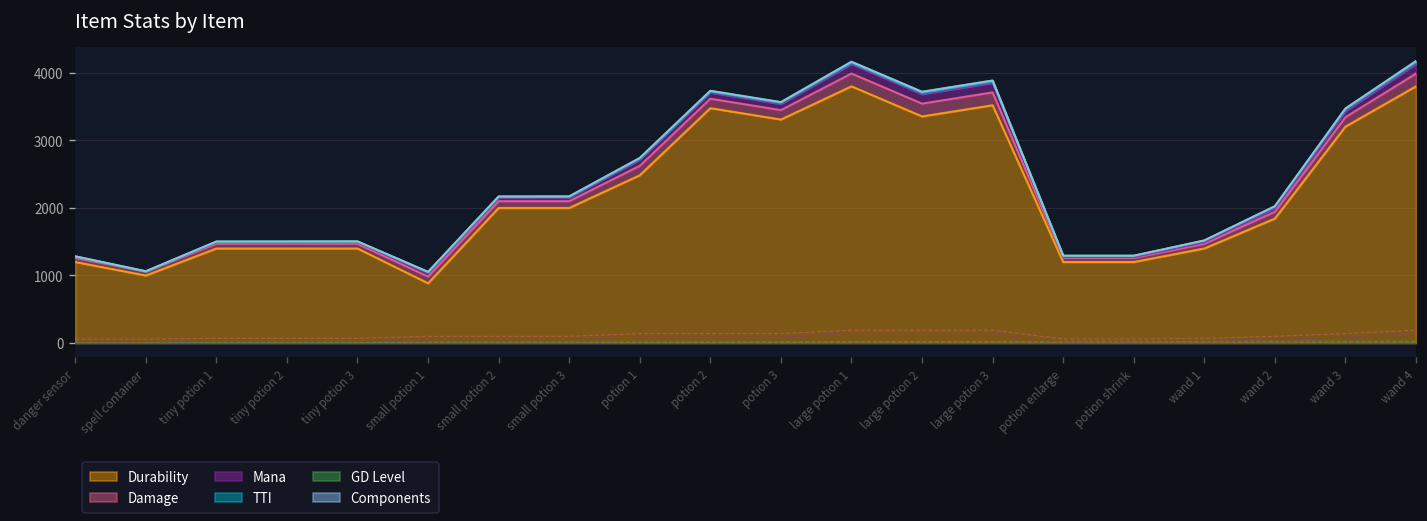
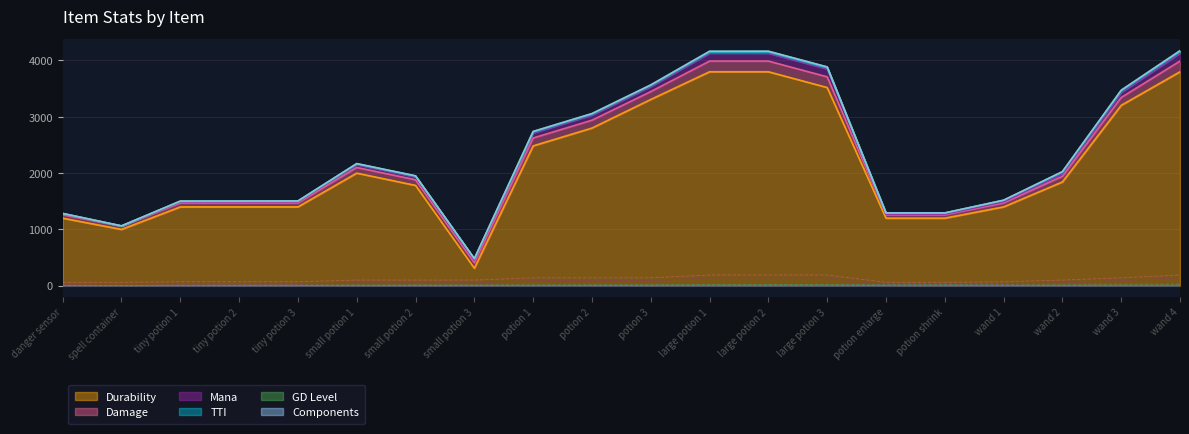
Durability, small potion 1: 900 -> 2000
Durability, small potion 2: 2000 -> 1800
Durability, small potion 3: 2000 -> 300
Durability, potion 2: 3500 -> 2800
Durability, large potion 2: 3400 -> 3800
